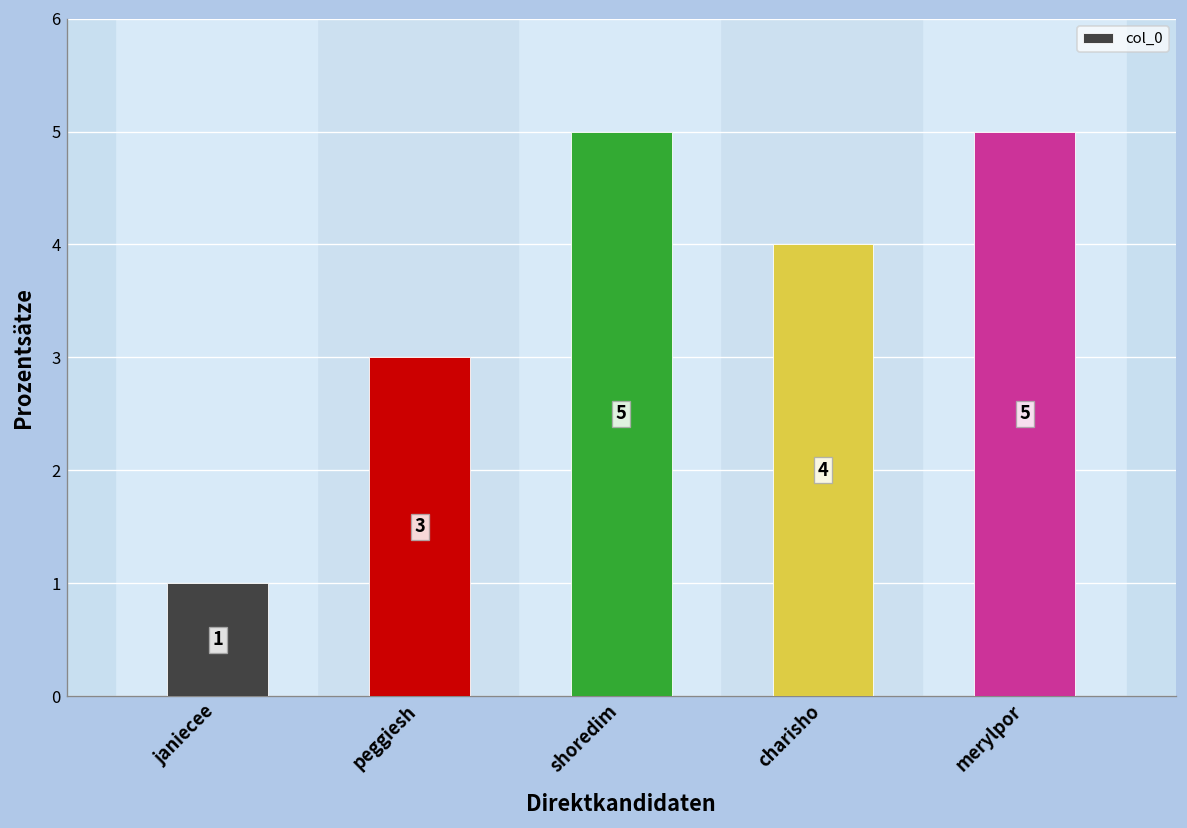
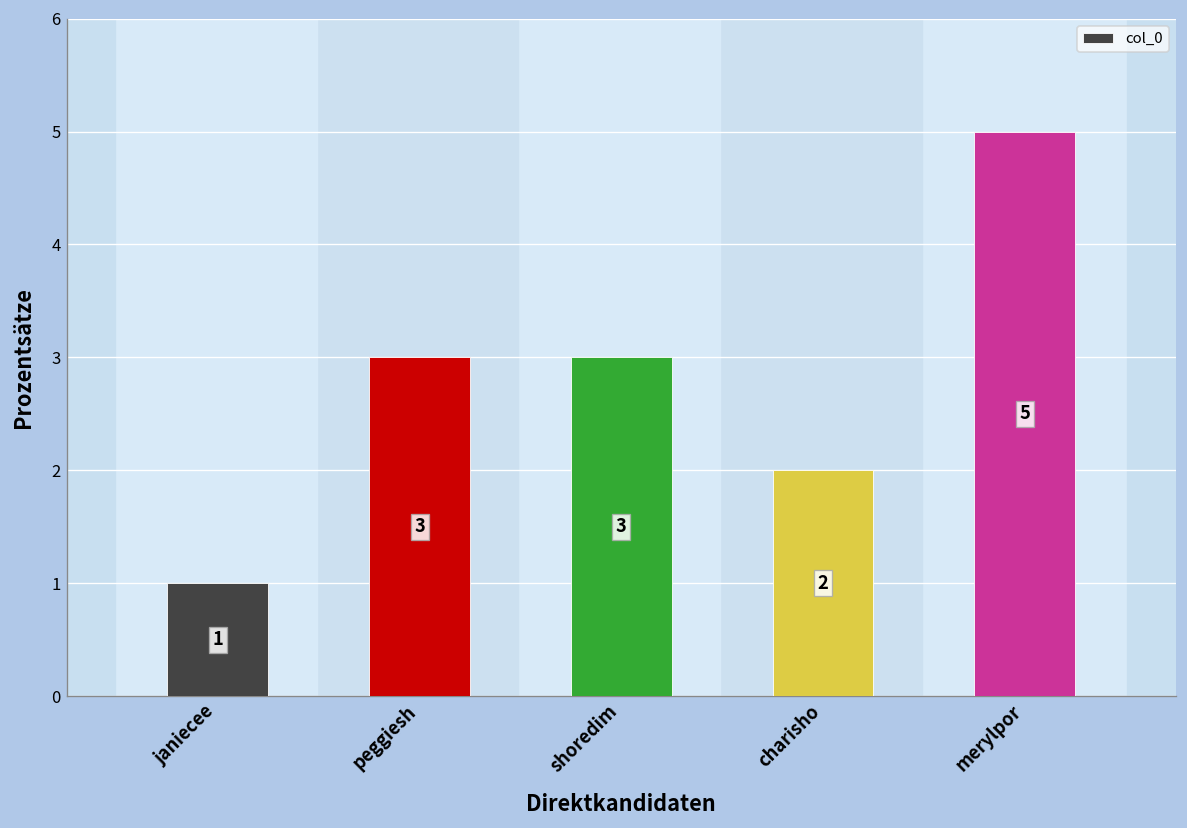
shoredim: 5 -> 3
charisho: 4 -> 2
